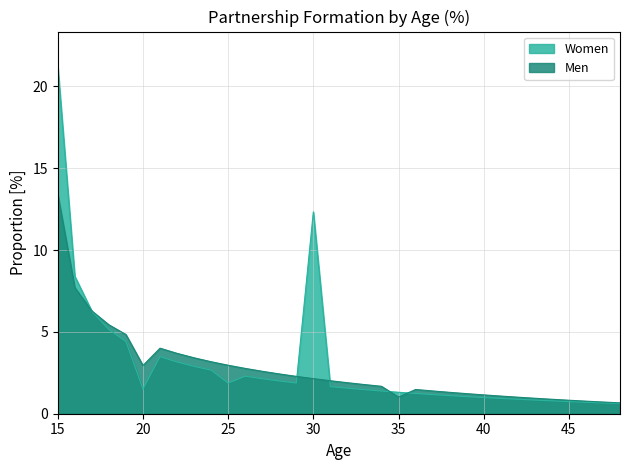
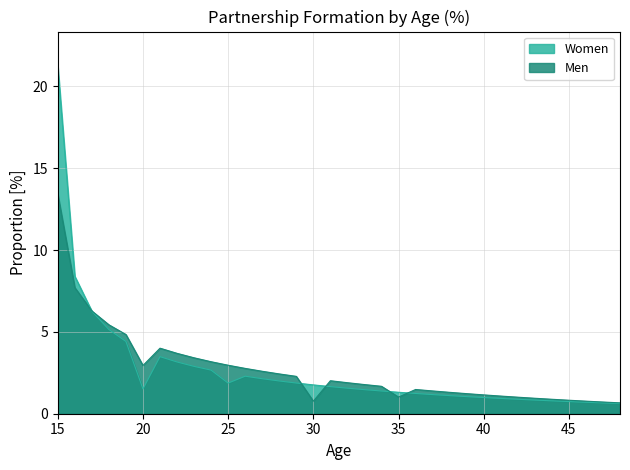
Women, 30: 12.3 -> 1.8
Men, 30: 2.1 -> 0.8
